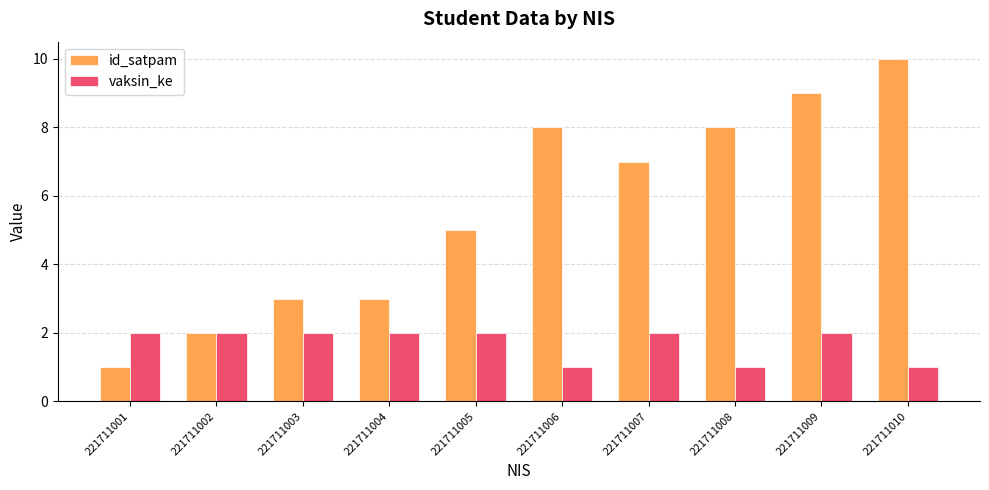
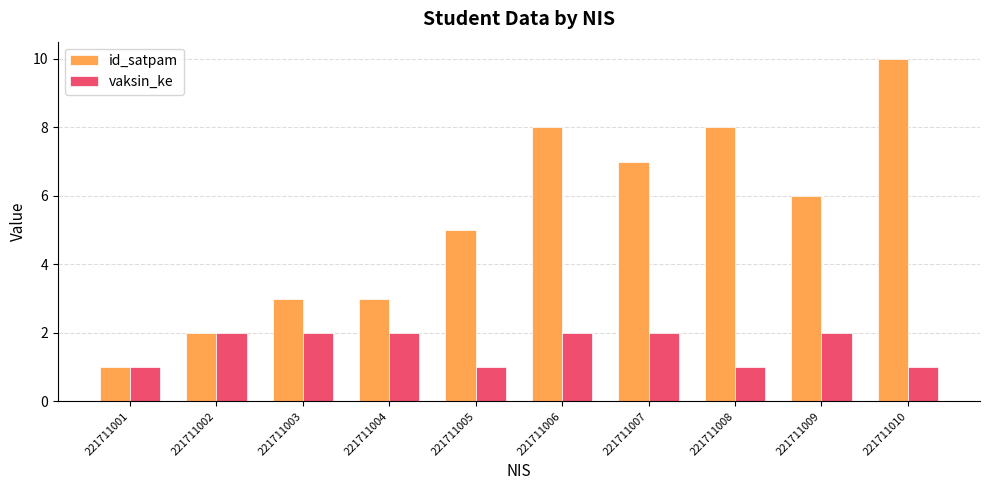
vaksin_ke, 221711001: 2 -> 1
vaksin_ke, 221711005: 2 -> 1
vaksin_ke, 221711006: 1 -> 2
id_satpam, 221711009: 9 -> 6
